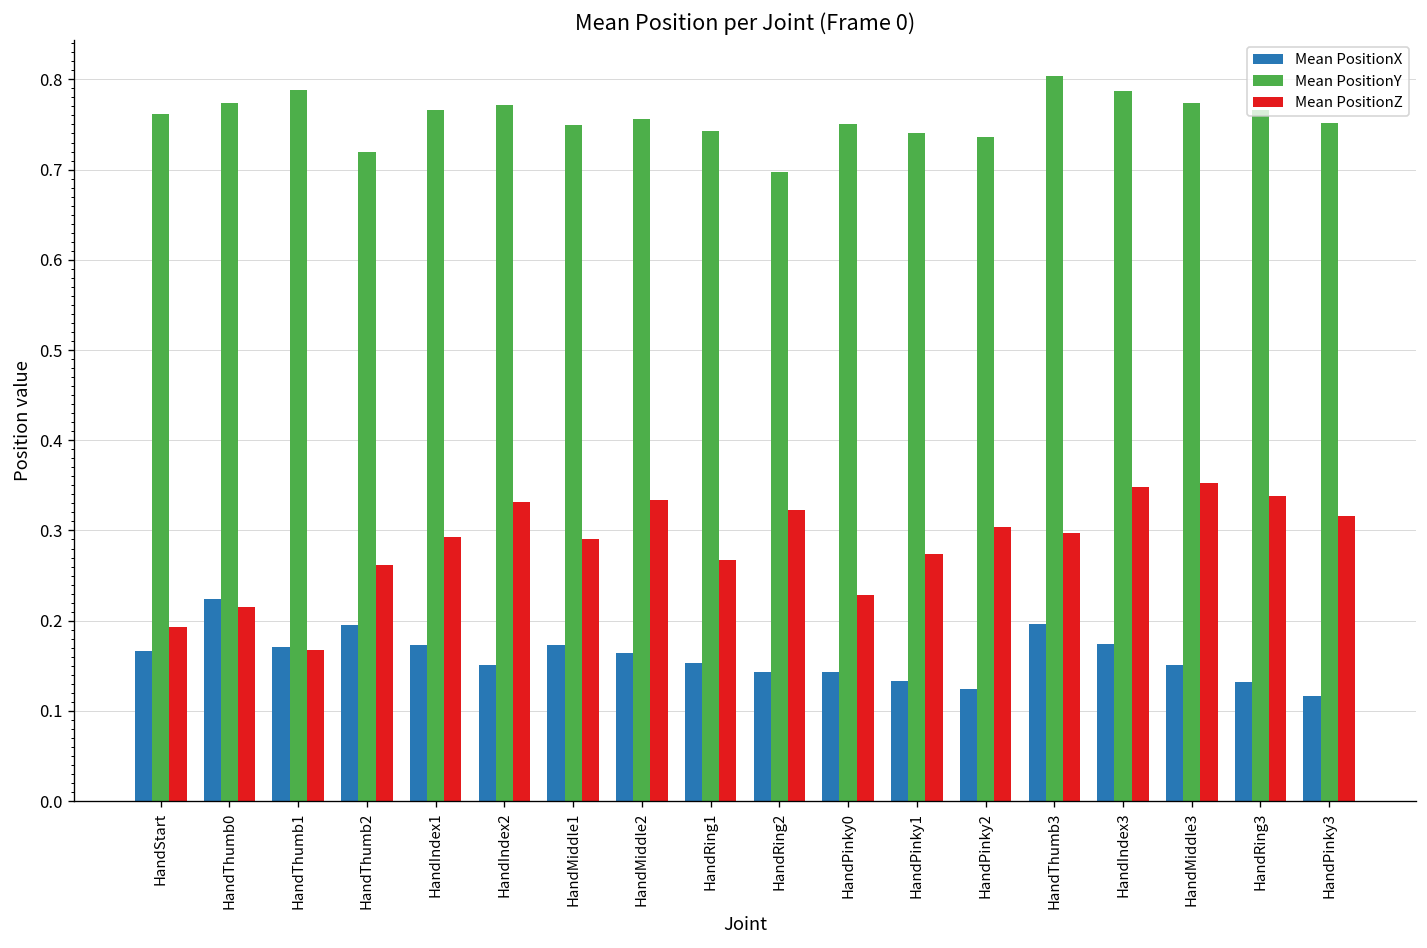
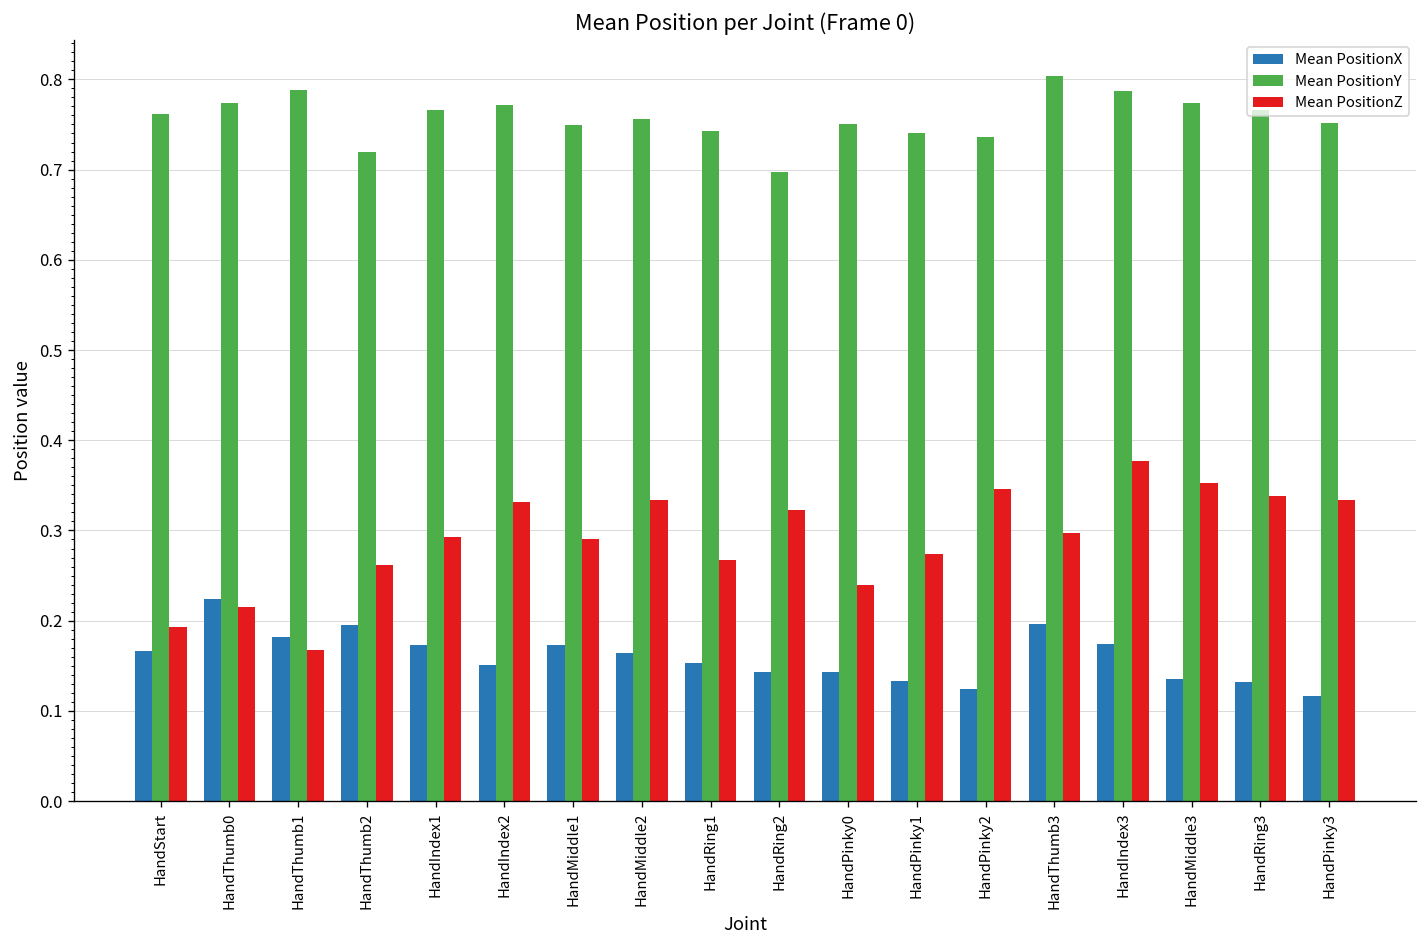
Mean PositionX, HandThumb1: 0.17 -> 0.18
Mean PositionZ, HandPinky0: 0.23 -> 0.24
Mean PositionZ, HandPinky2: 0.30 -> 0.35
Mean PositionZ, HandIndex3: 0.35 -> 0.38
Mean PositionX, HandMiddle3: 0.15 -> 0.14
Mean PositionZ, HandPinky3: 0.32 -> 0.33
